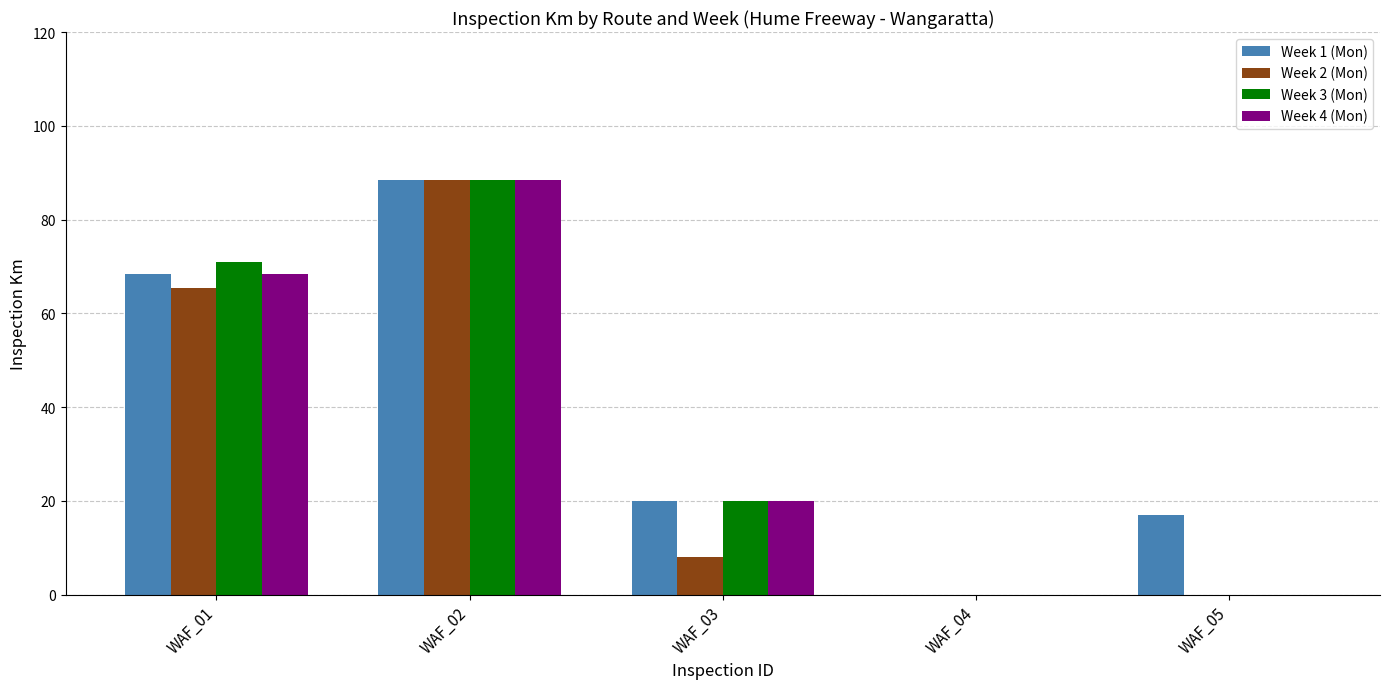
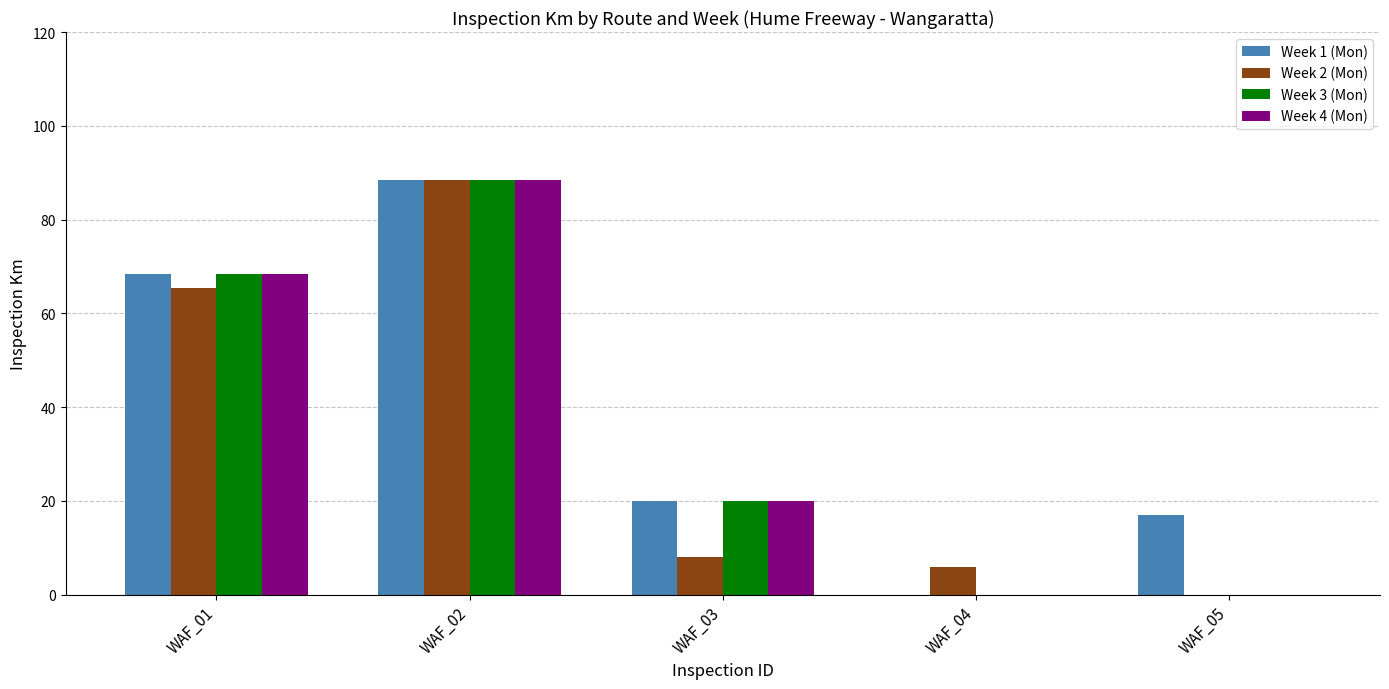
Week 3 (Mon), WAF_01: 71 -> 69
Week 2 (Mon), WAF_04: 0 -> 6
